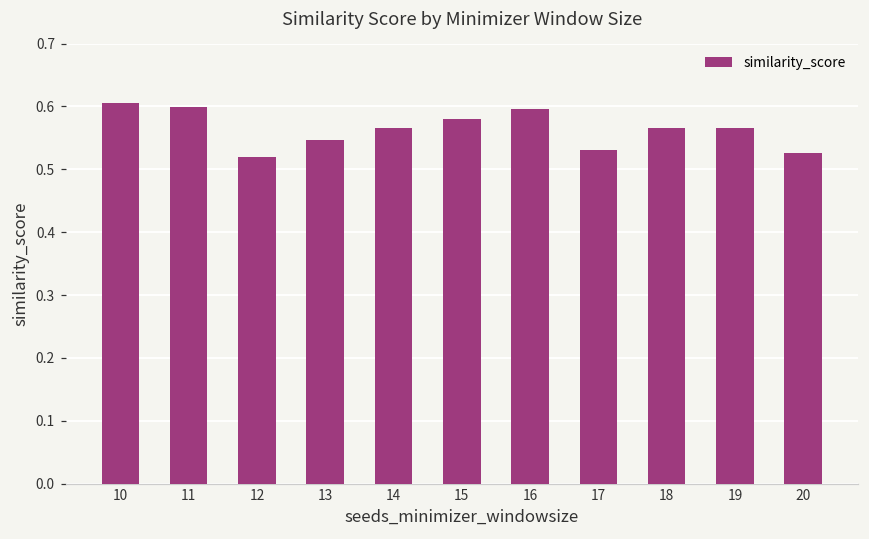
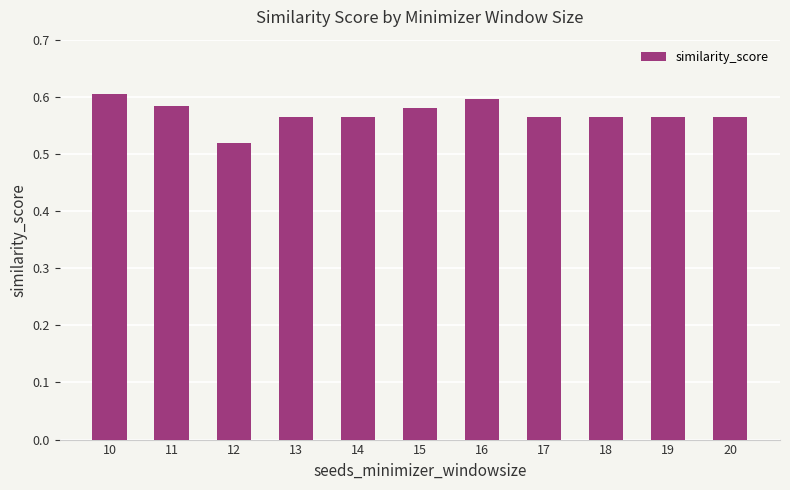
11: 0.60 -> 0.58
13: 0.55 -> 0.57
17: 0.53 -> 0.57
20: 0.53 -> 0.57
